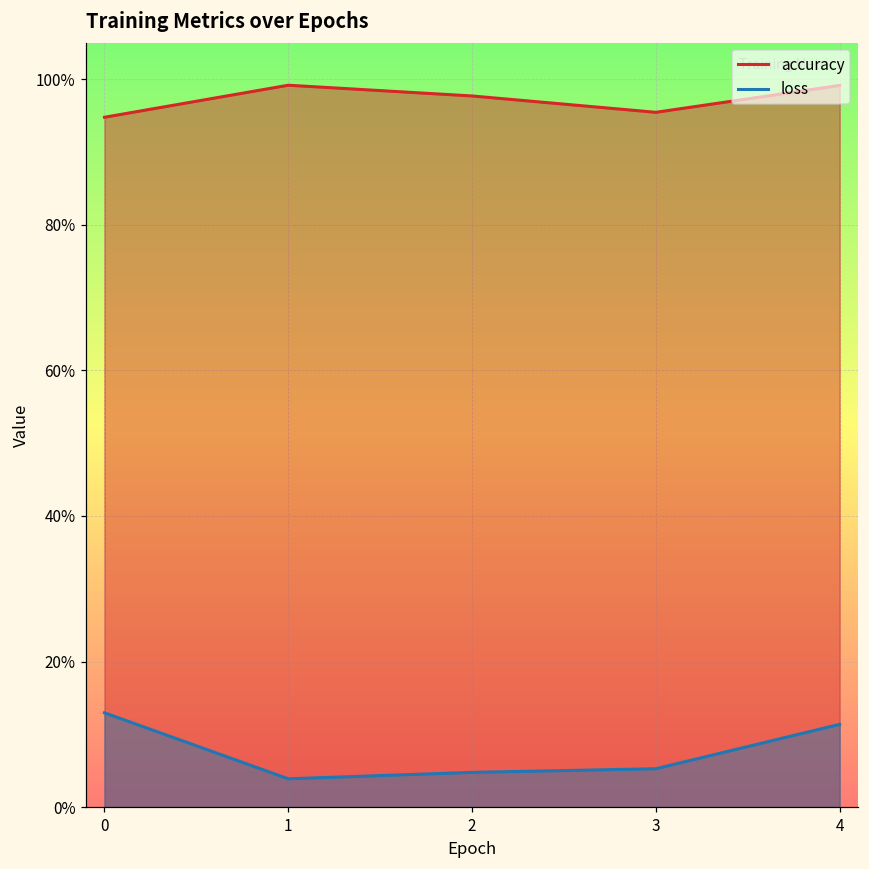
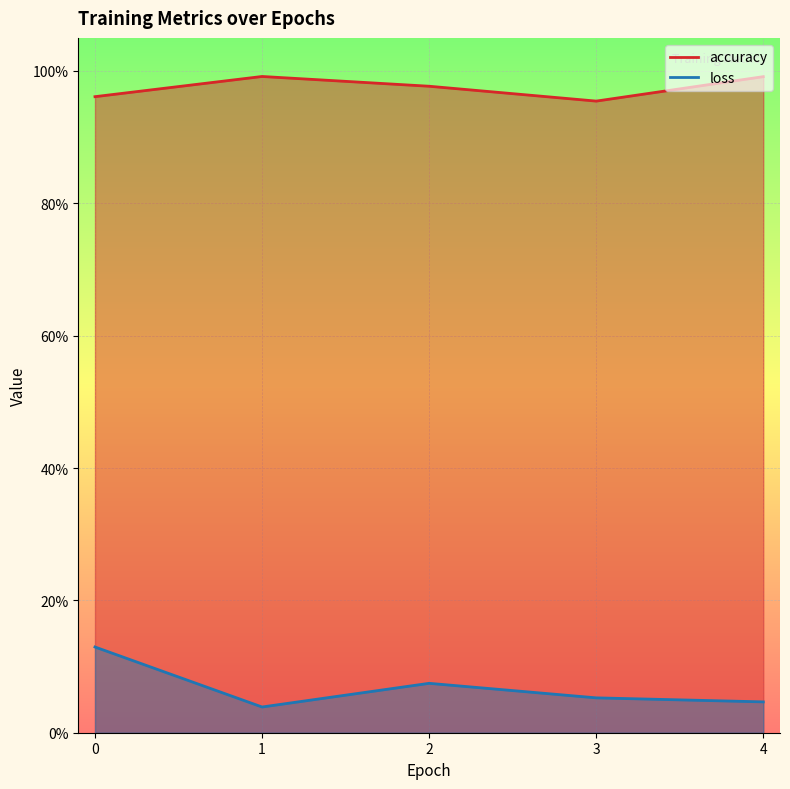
accuracy, 0: 95% -> 96%
loss, 2: 5% -> 7%
loss, 4: 11% -> 5%
